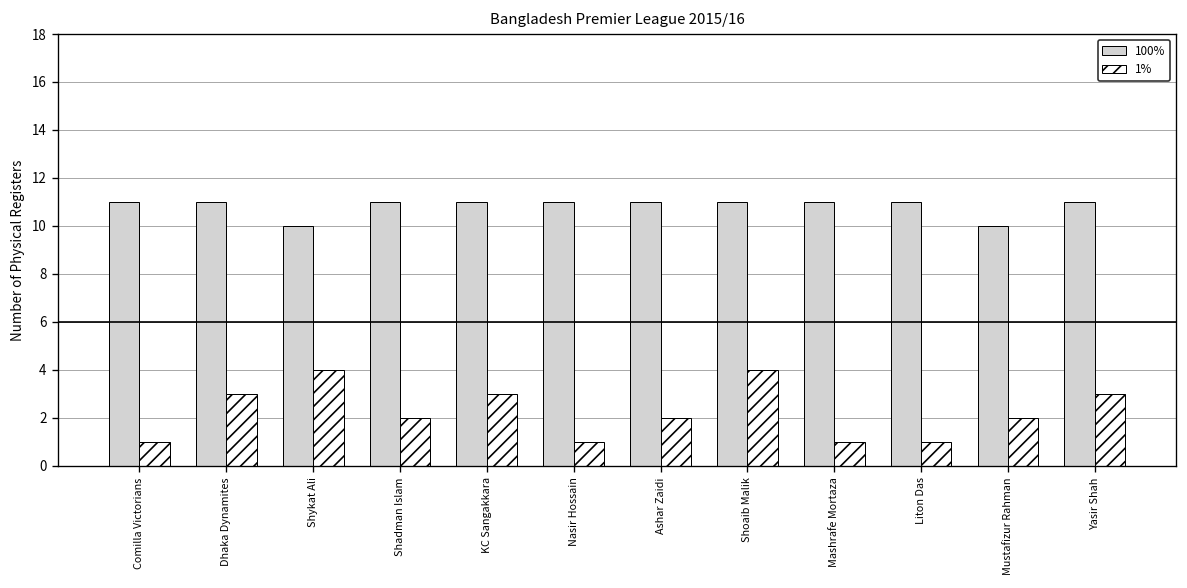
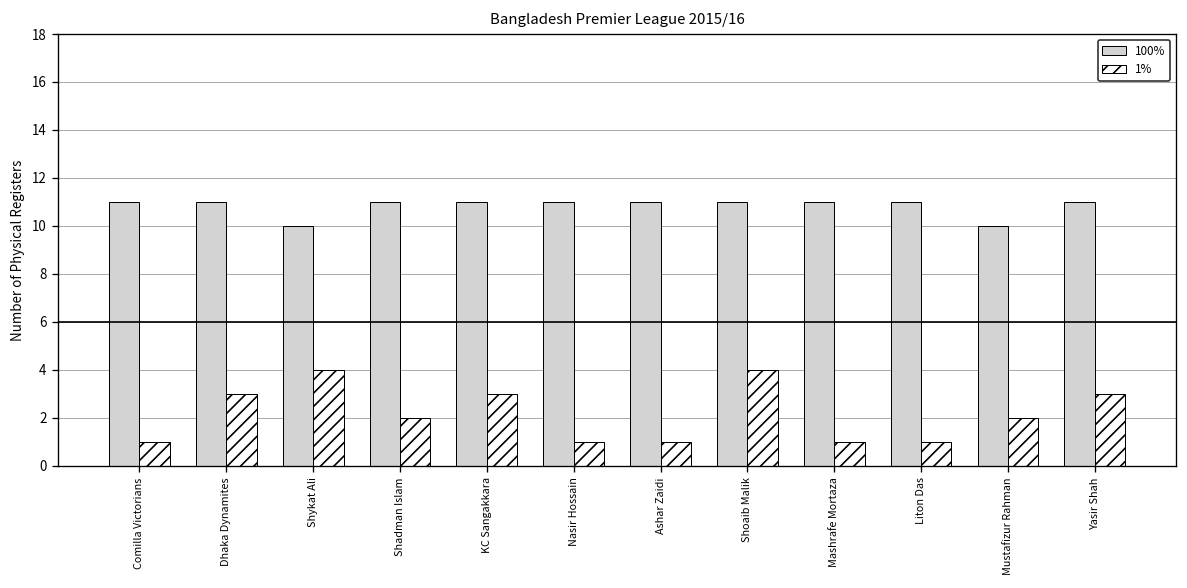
1%, Ashar Zaidi: 2 -> 1
